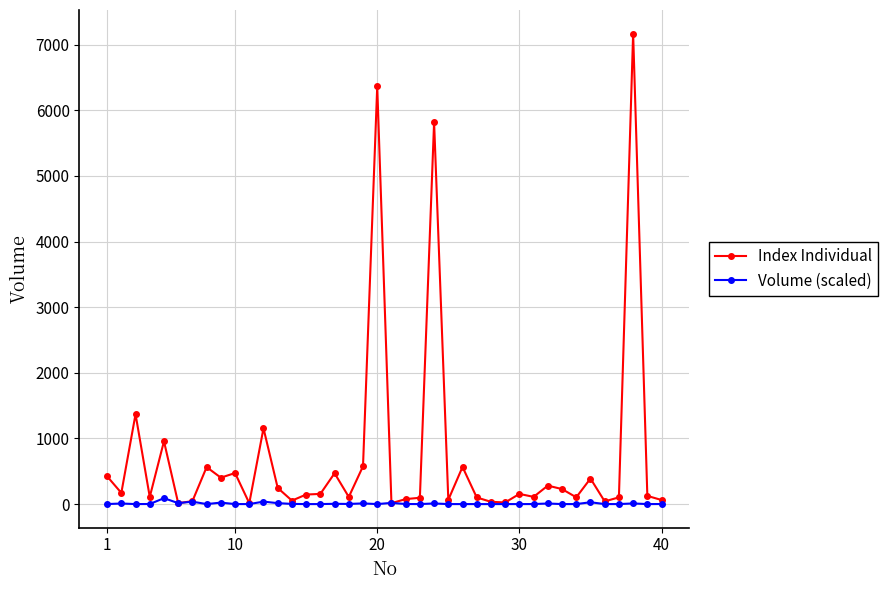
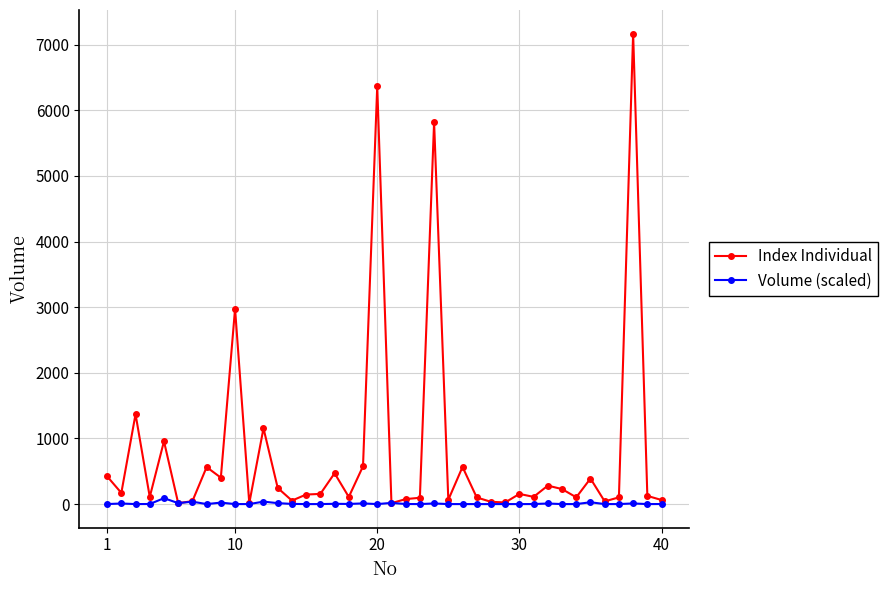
Index Individual, 10: 500 -> 3000
